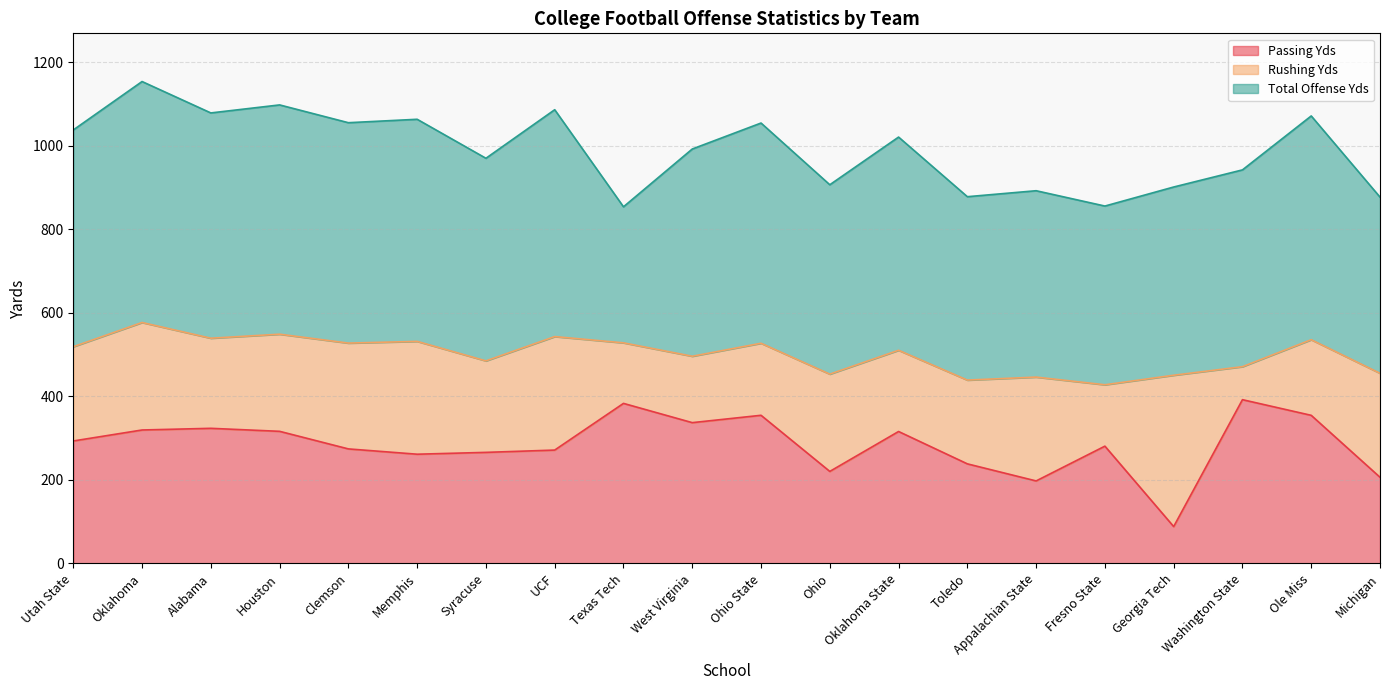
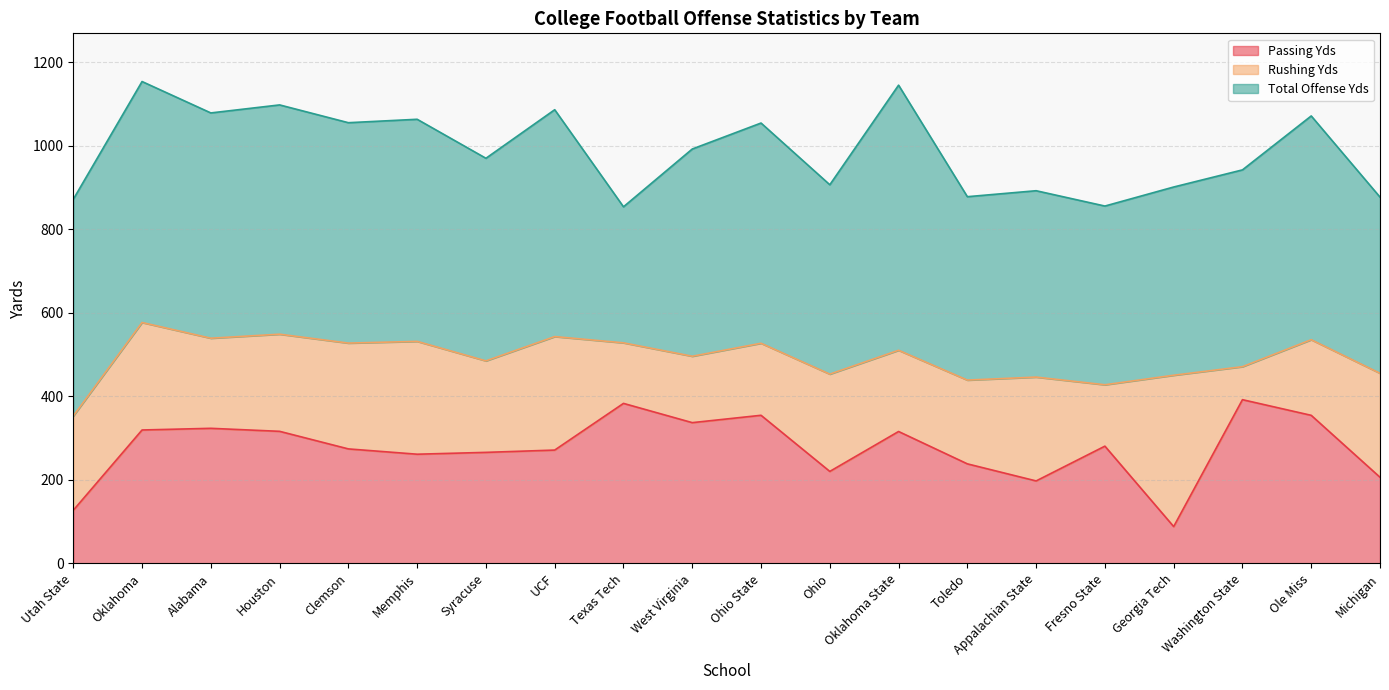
Passing Yds, Utah State: 290 -> 130
Total Offense Yds, Oklahoma State: 510 -> 630
